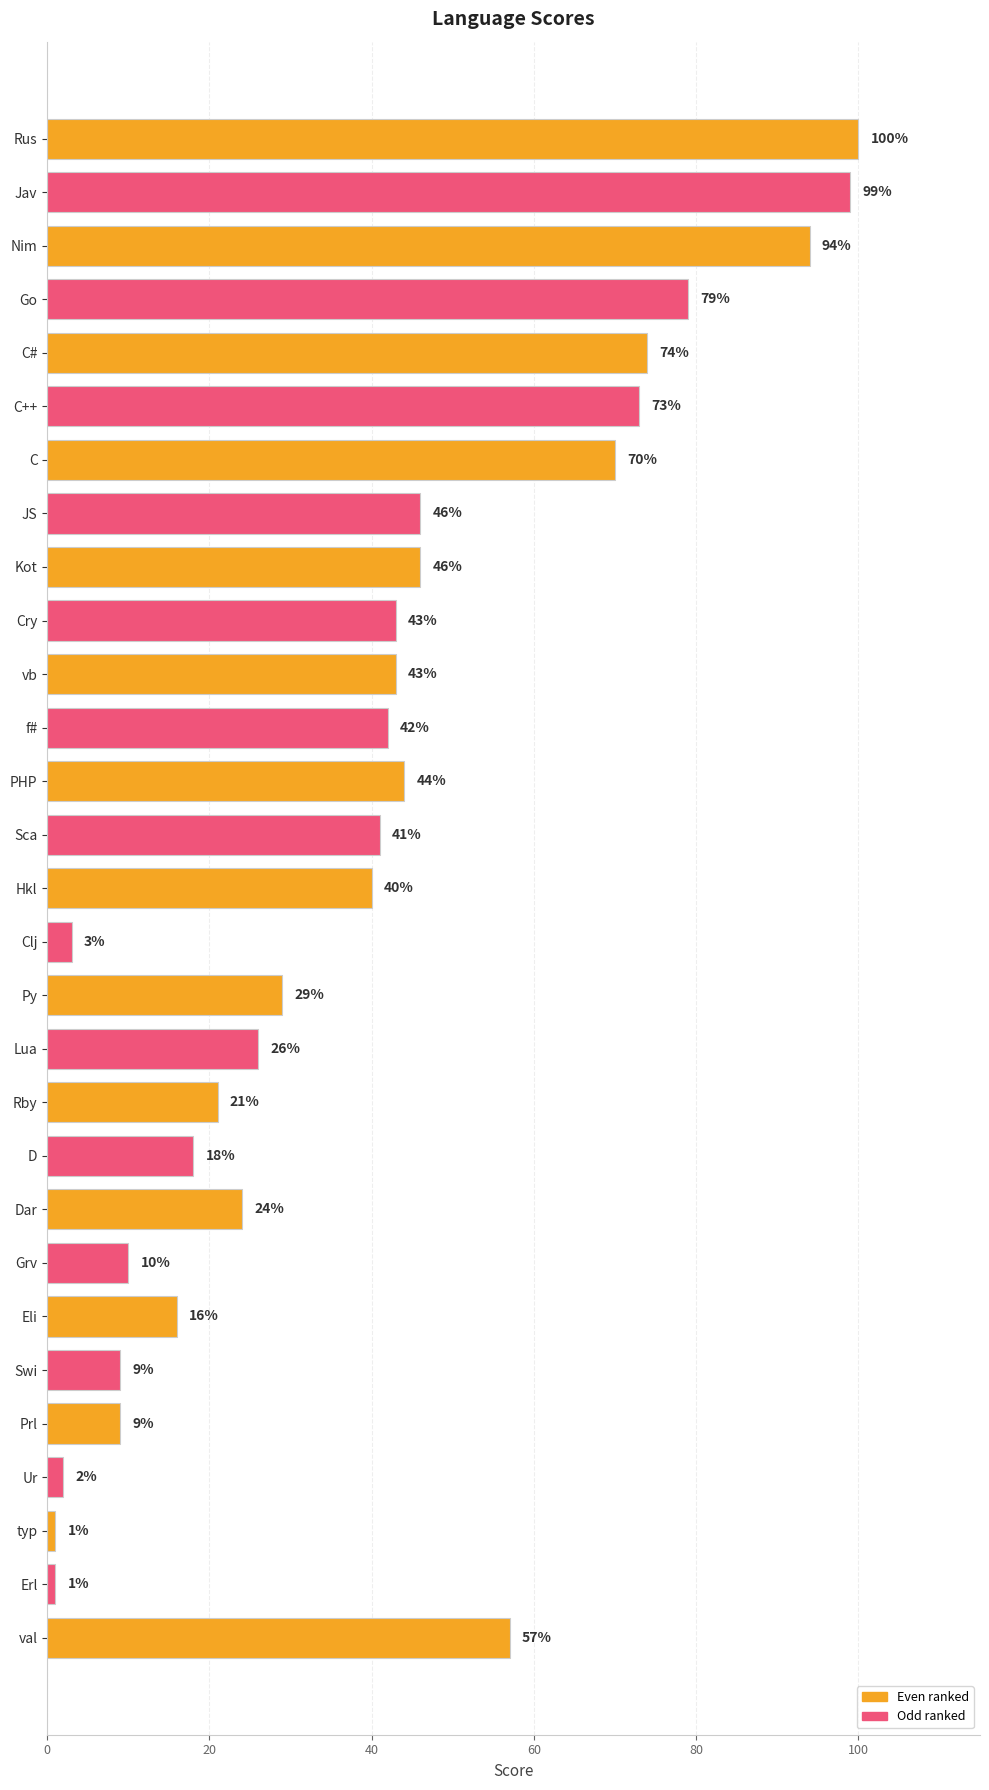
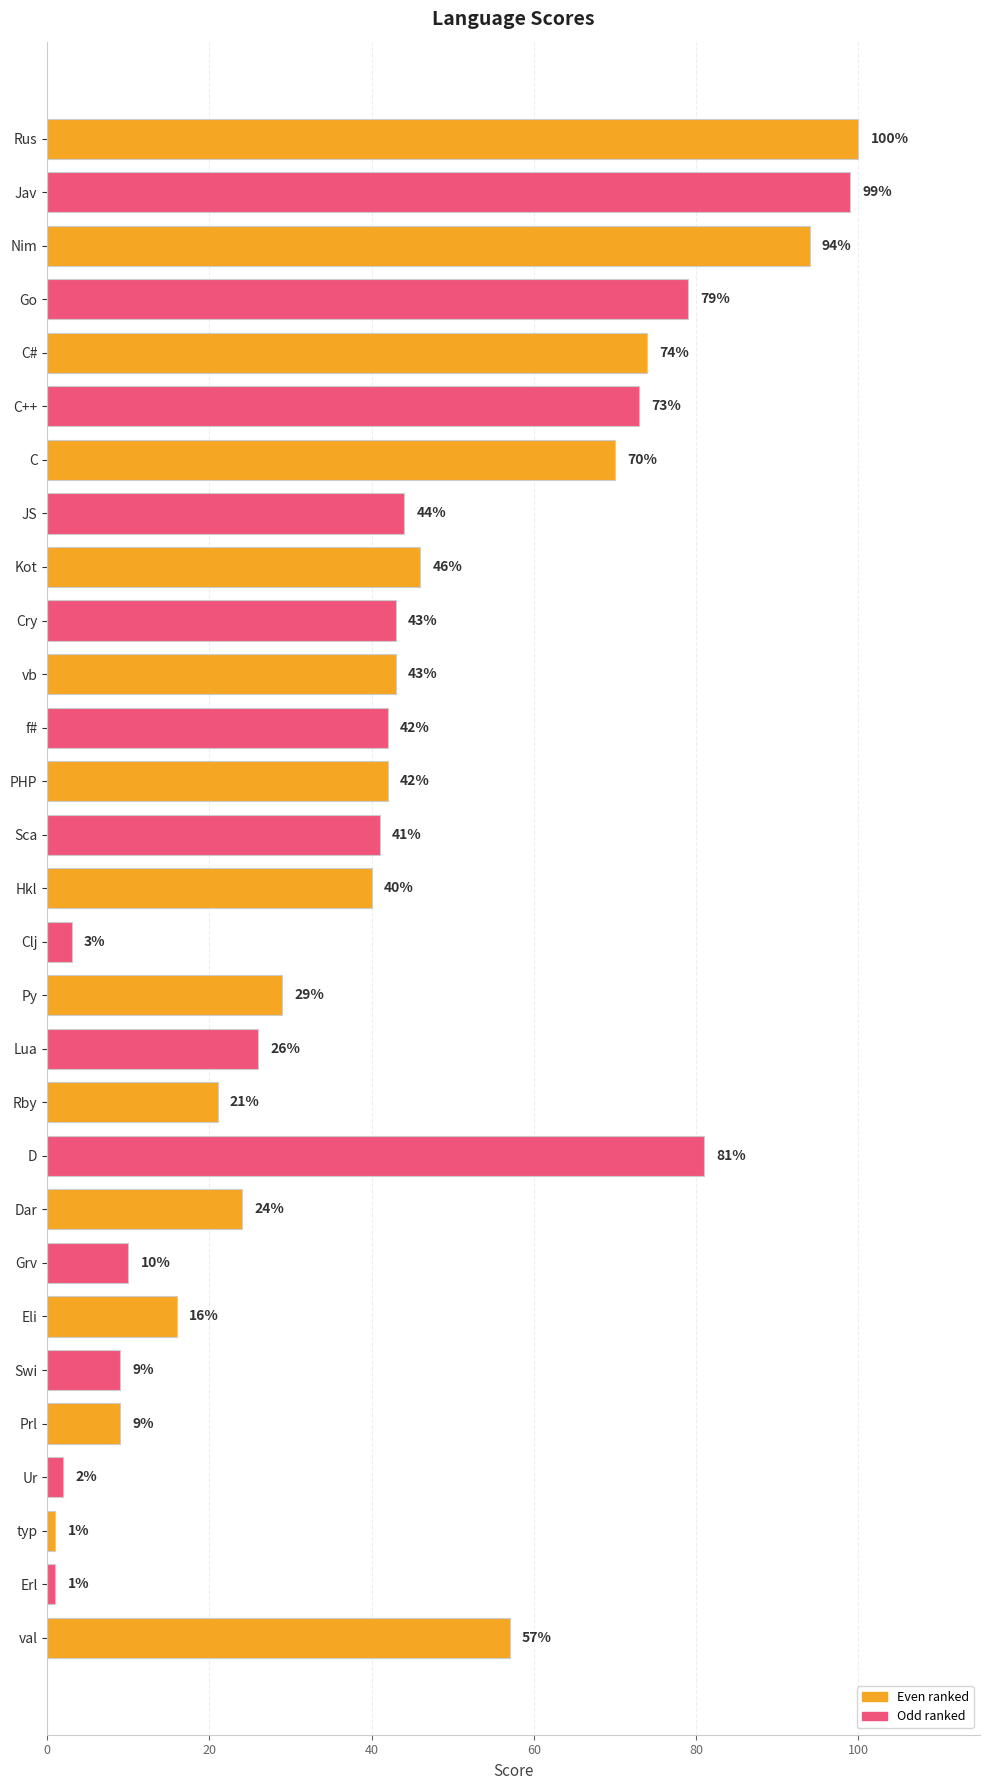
JS: 46% -> 44%
PHP: 44% -> 42%
D: 18% -> 81%
